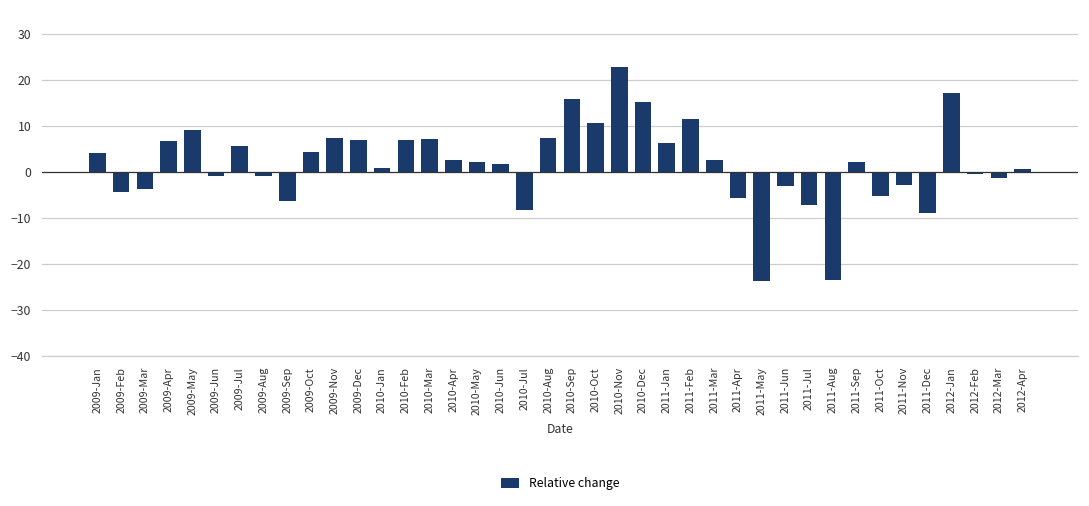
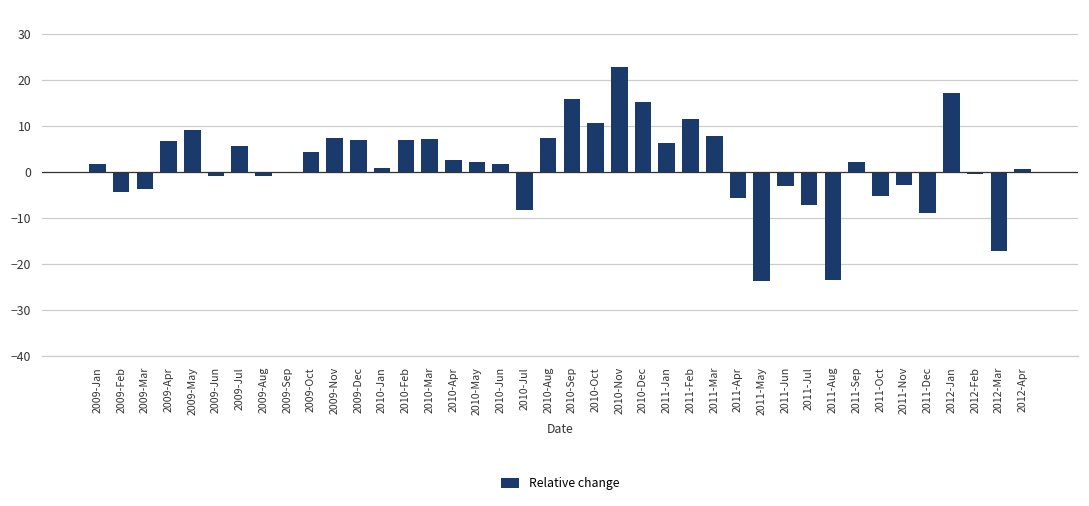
2009-Jan: 4 -> 2
2009-Sep: -6 -> 0
2011-Mar: 3 -> 8
2012-Mar: -1 -> -17
